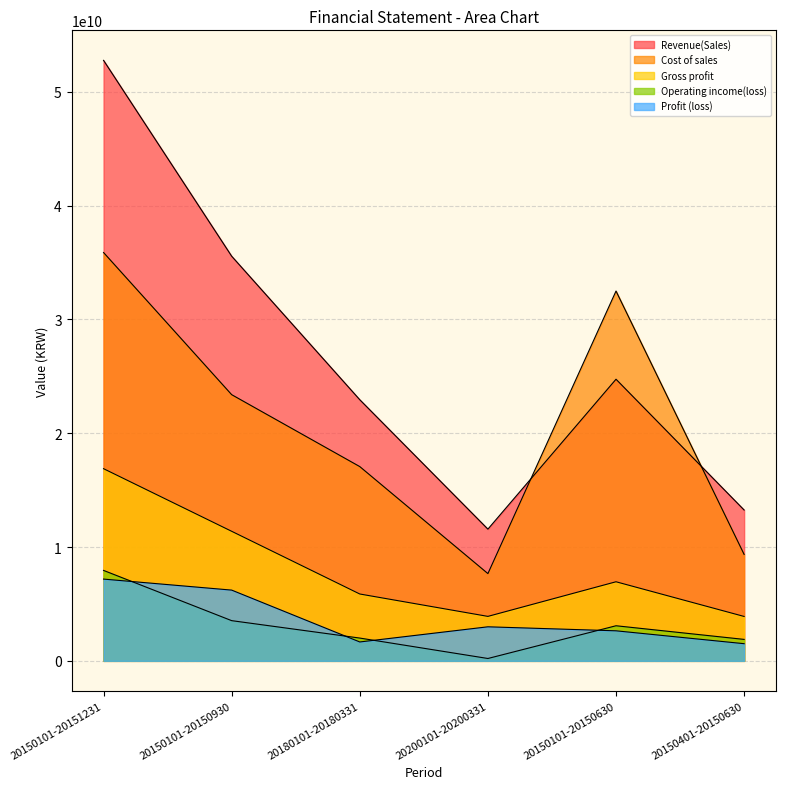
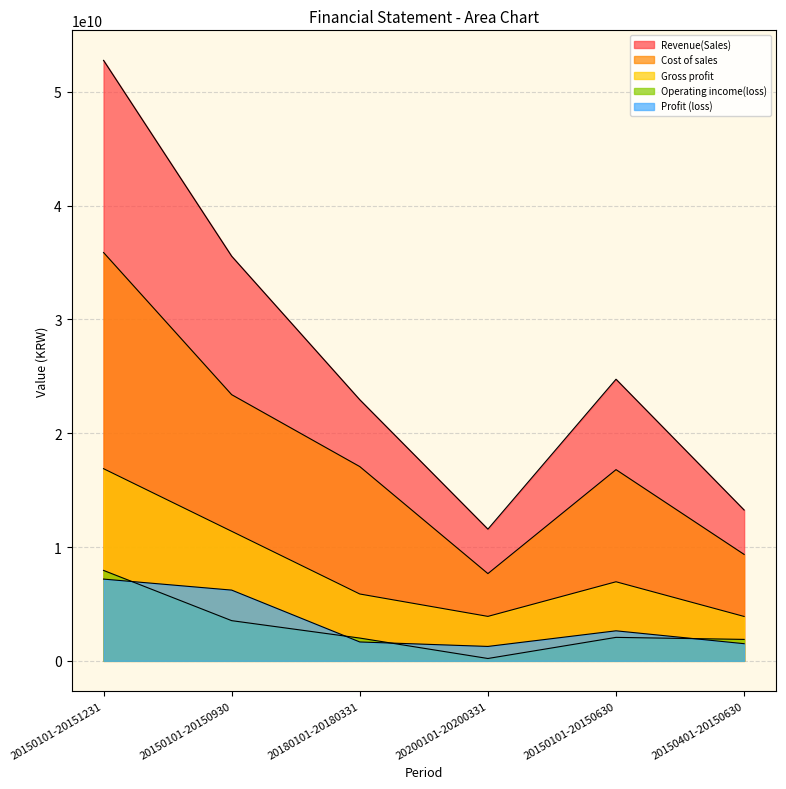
Profit (loss), 20200101-20200331: 3000000000 -> 1300000000
Cost of sales, 20150101-20150630: 32500000000 -> 16800000000
Operating income(loss), 20150101-20150630: 3100000000 -> 2100000000
